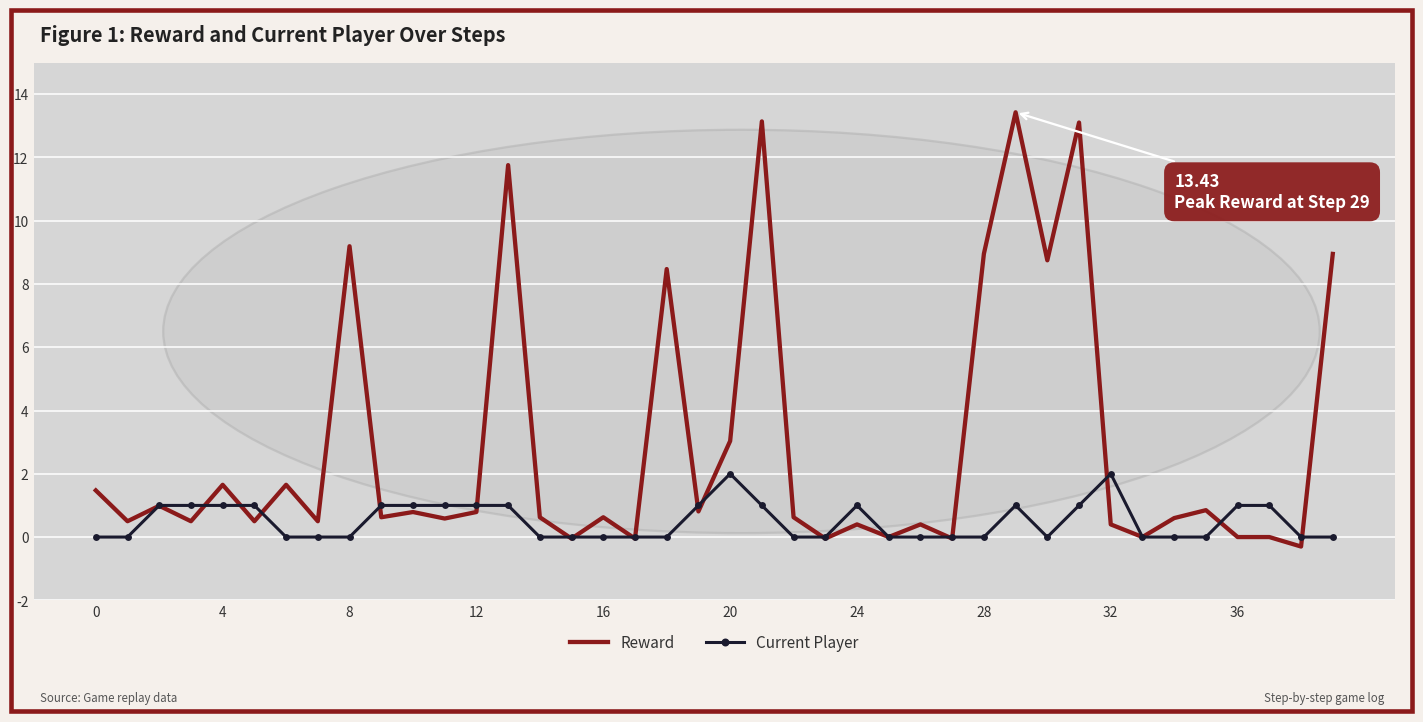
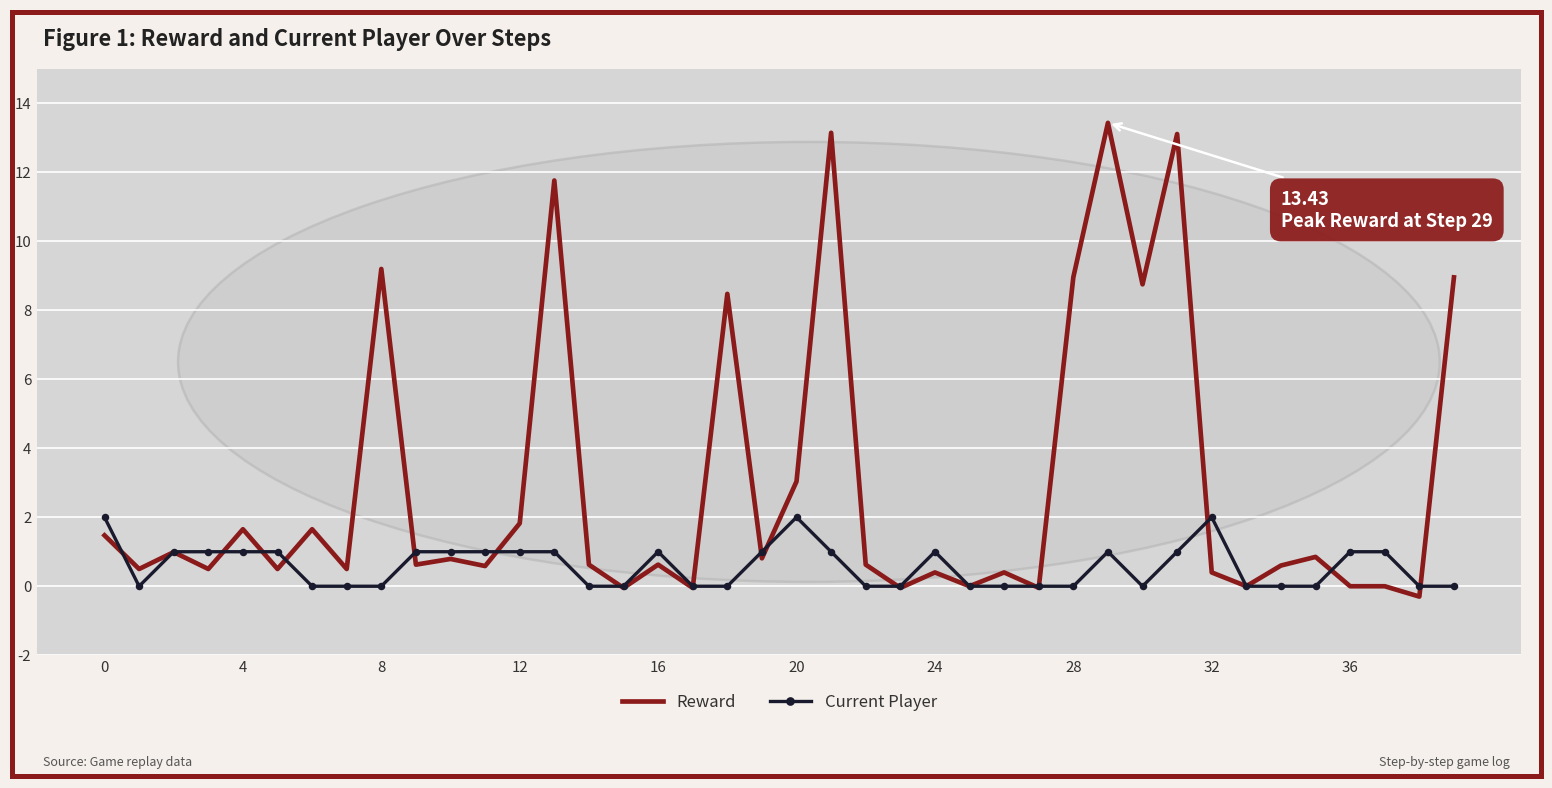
Current Player, 0: 0 -> 2
Reward, 12: 0.8 -> 1.8
Current Player, 16: 0 -> 1
